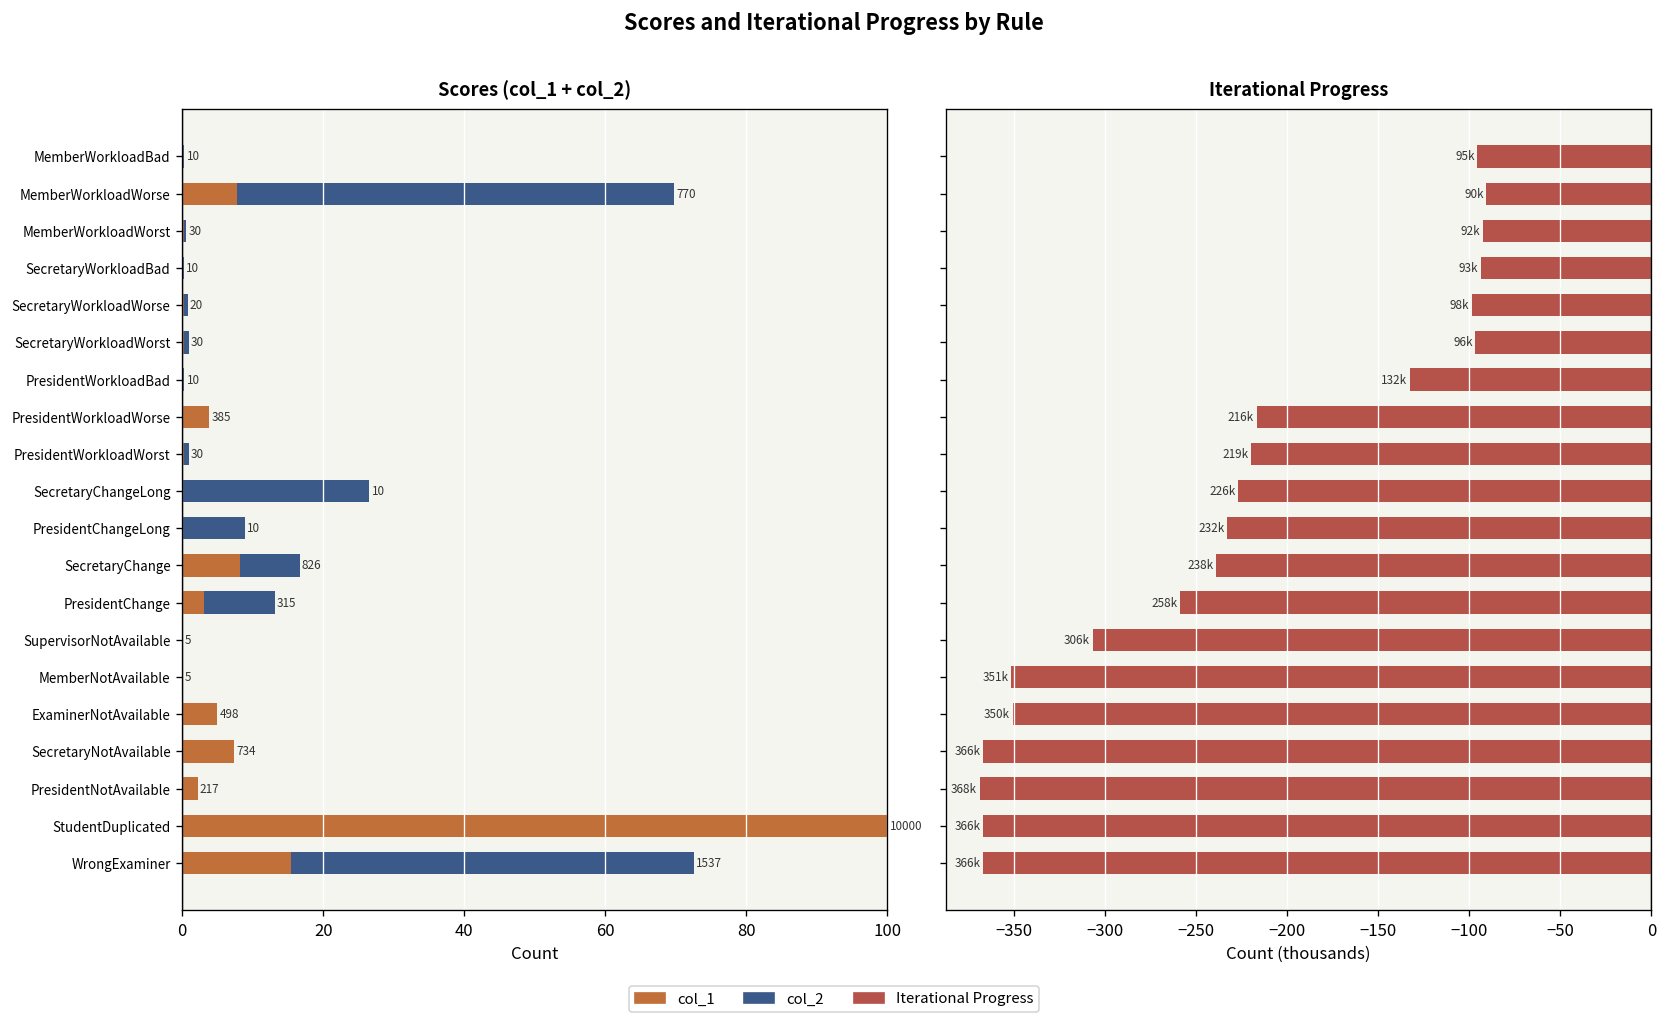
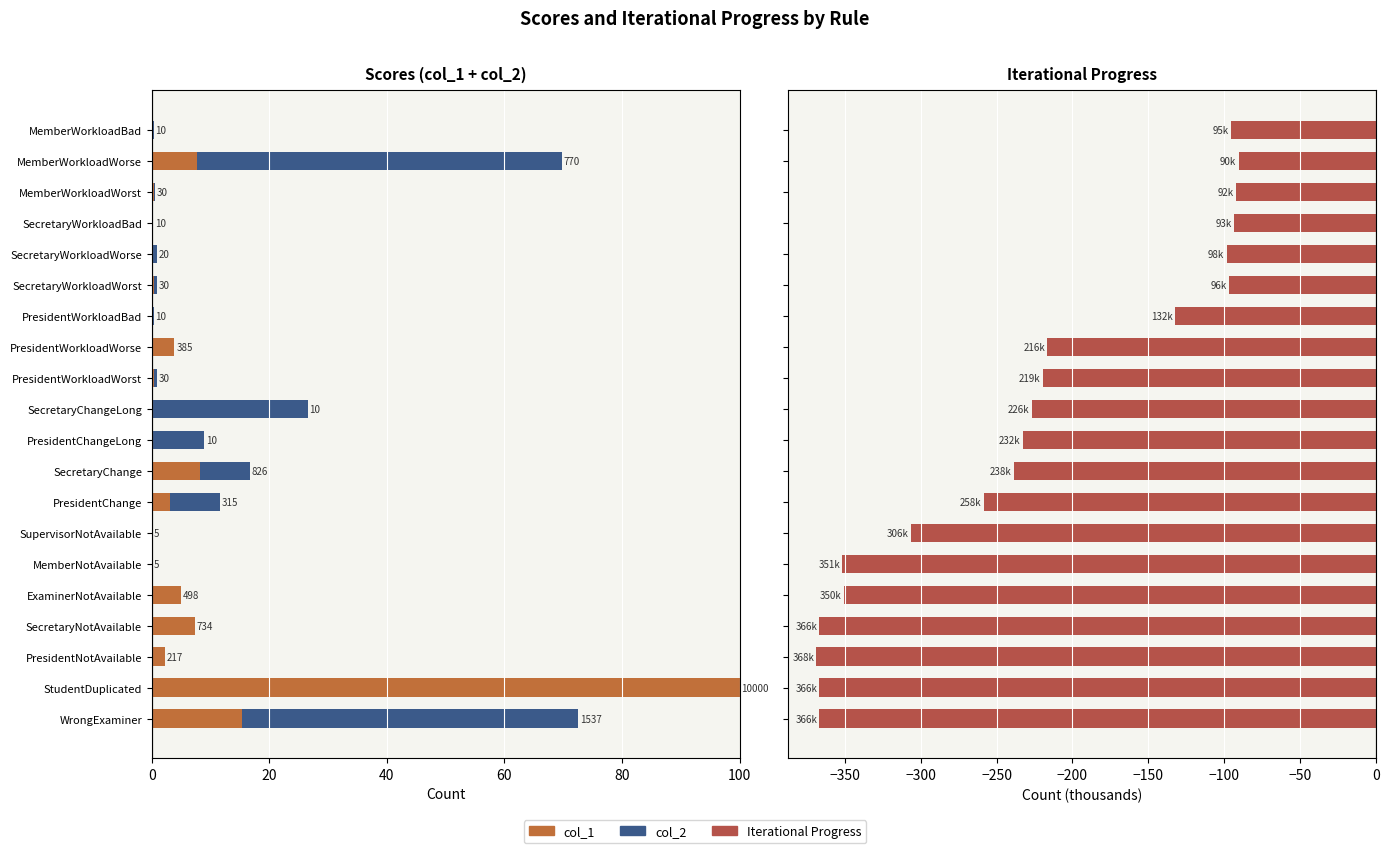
Scores (col_1 + col_2), col_2, PresidentChange: 10 -> 8
